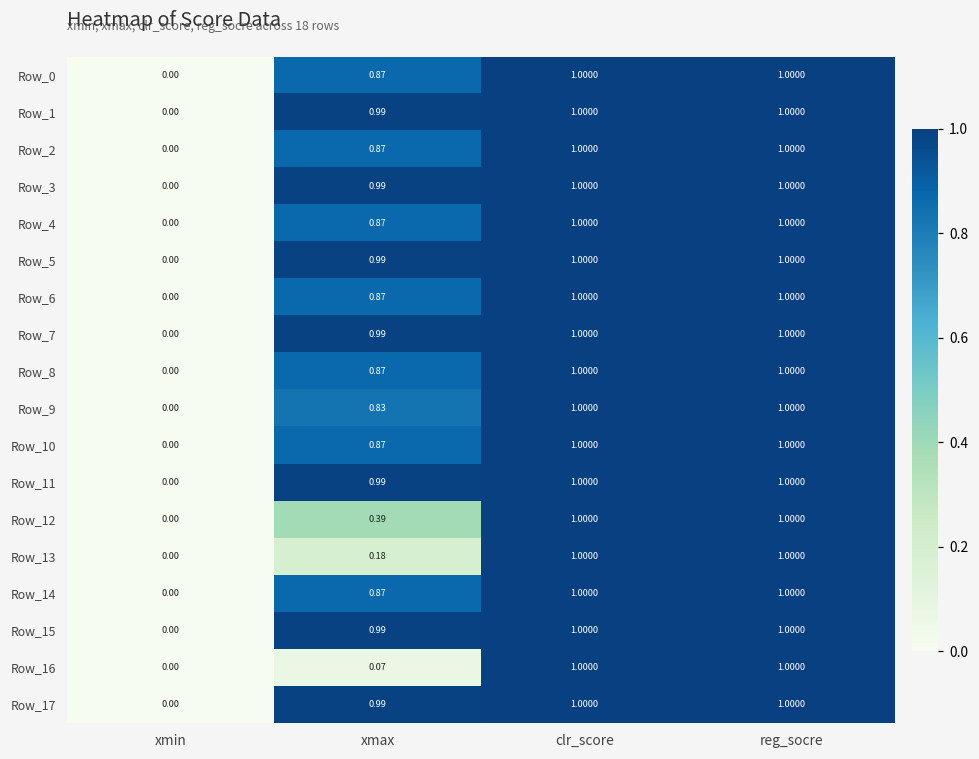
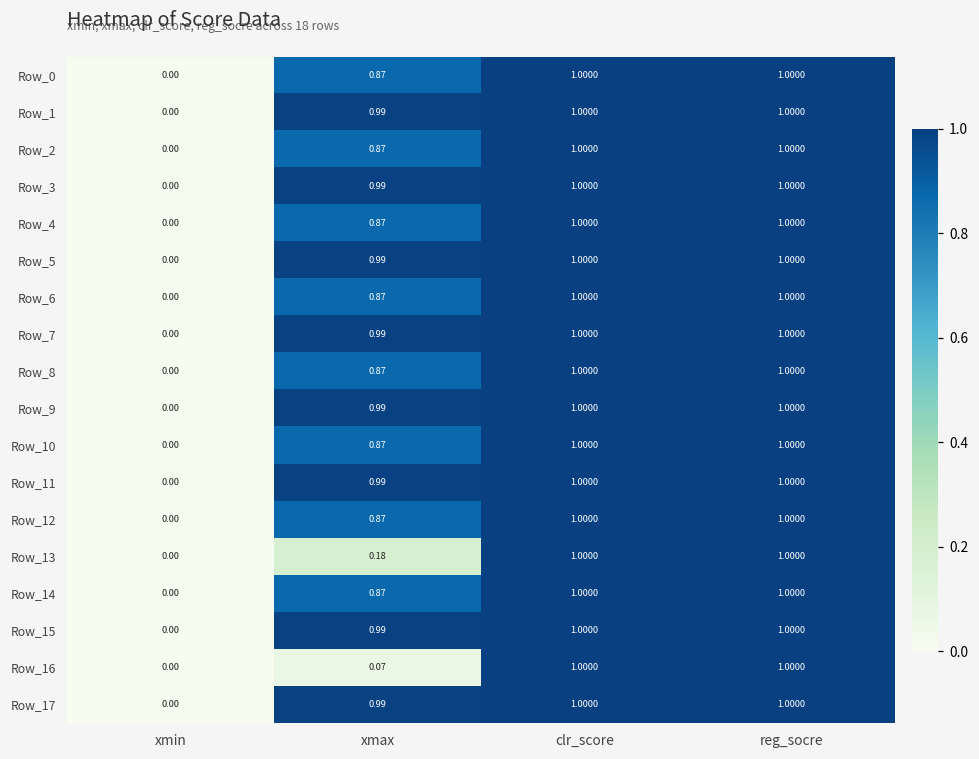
Row_9, xmax: 0.83 -> 0.99
Row_12, xmax: 0.39 -> 0.87
